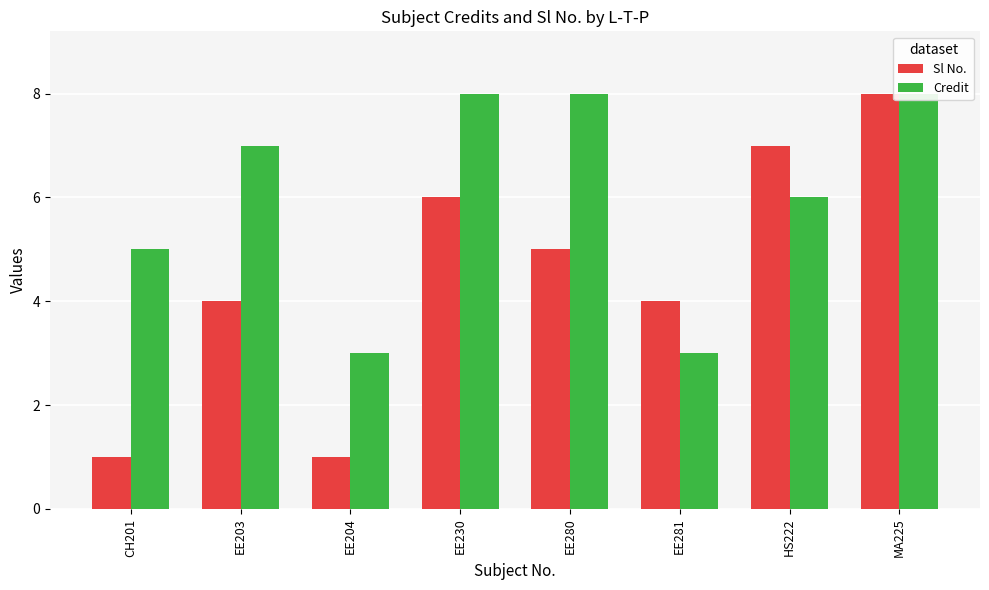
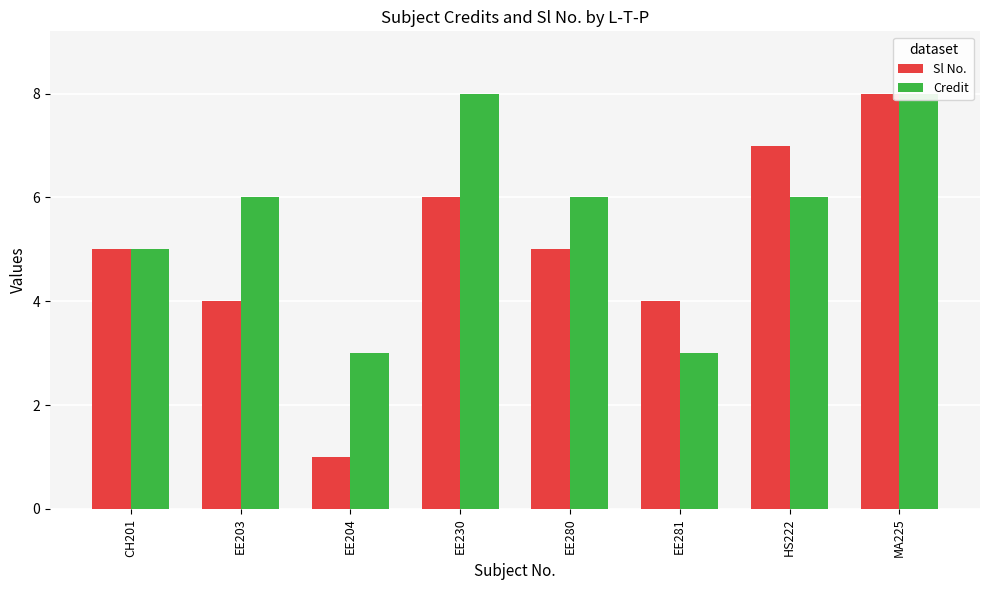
Sl No., CH201: 1 -> 5
Credit, EE203: 7 -> 6
Credit, EE280: 8 -> 6
